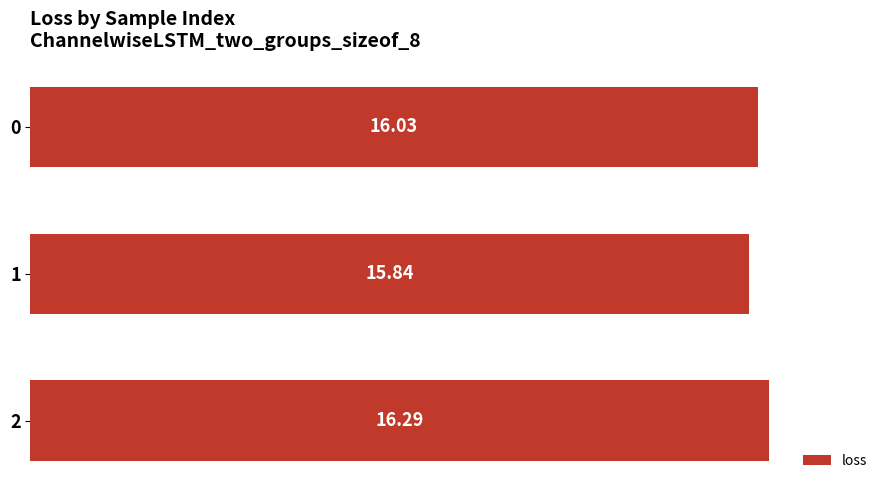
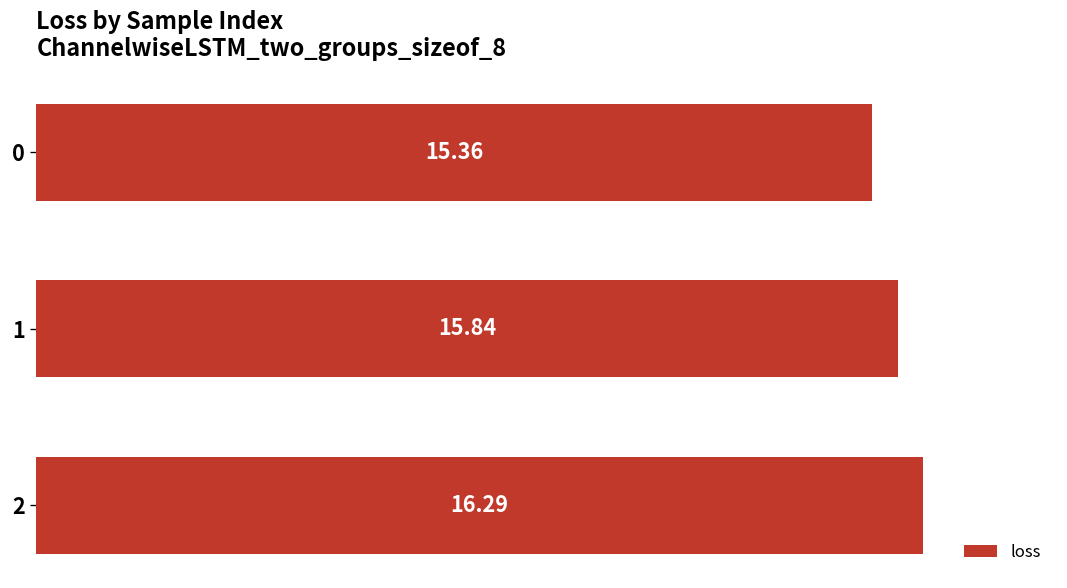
0: 16.03 -> 15.36
